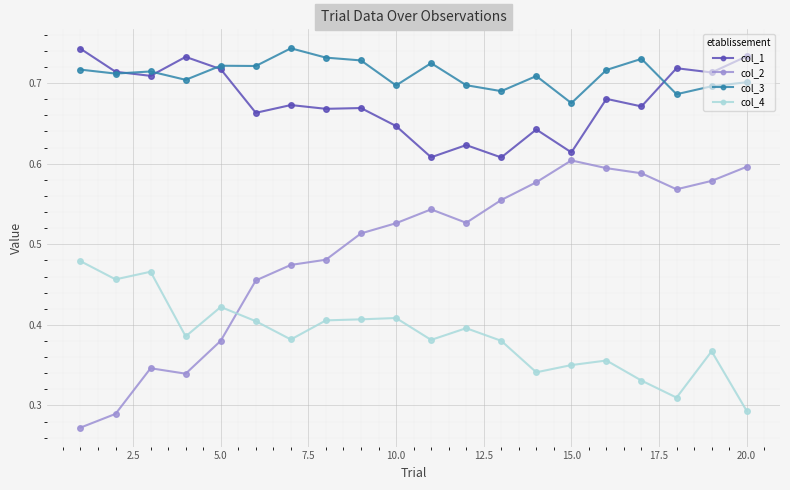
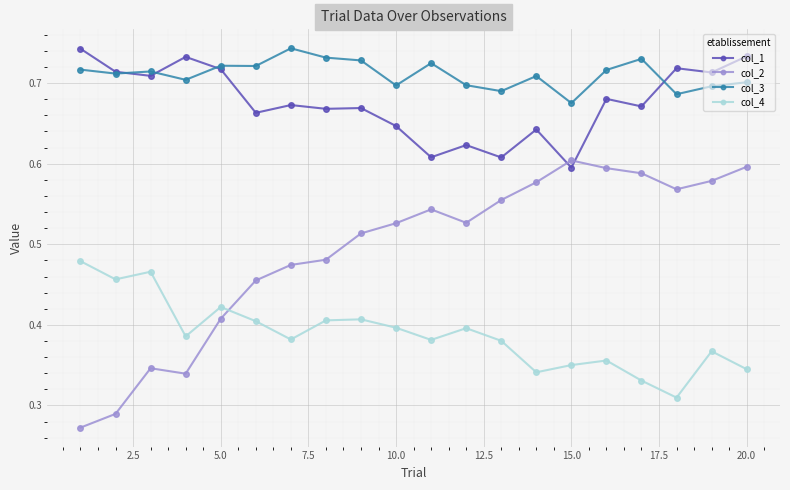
col_2, 5.0: 0.38 -> 0.41
col_4, 10.0: 0.41 -> 0.40
col_1, 15.0: 0.61 -> 0.60
col_4, 20.0: 0.29 -> 0.34
